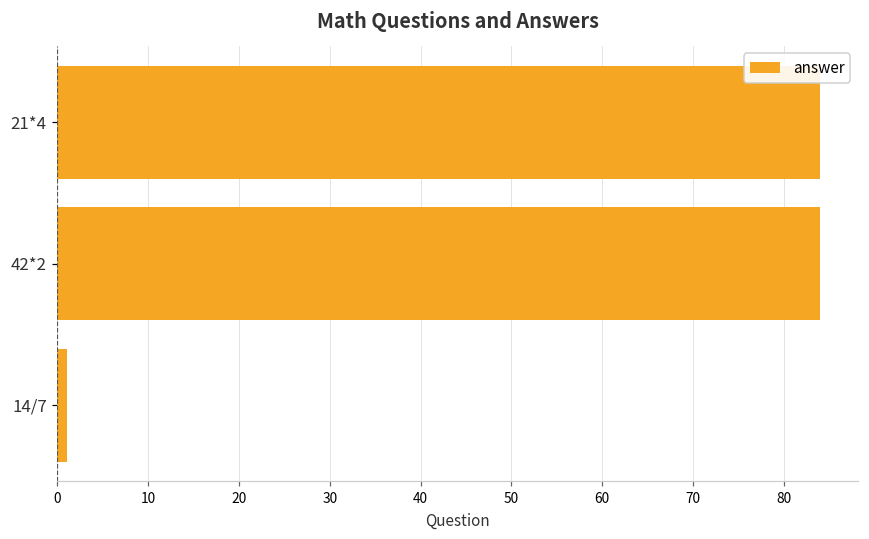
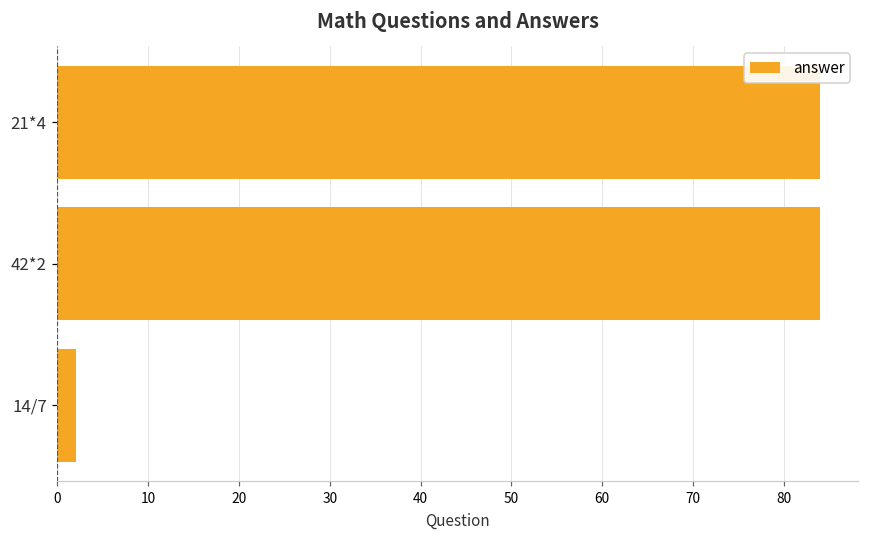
14/7: 1 -> 2
